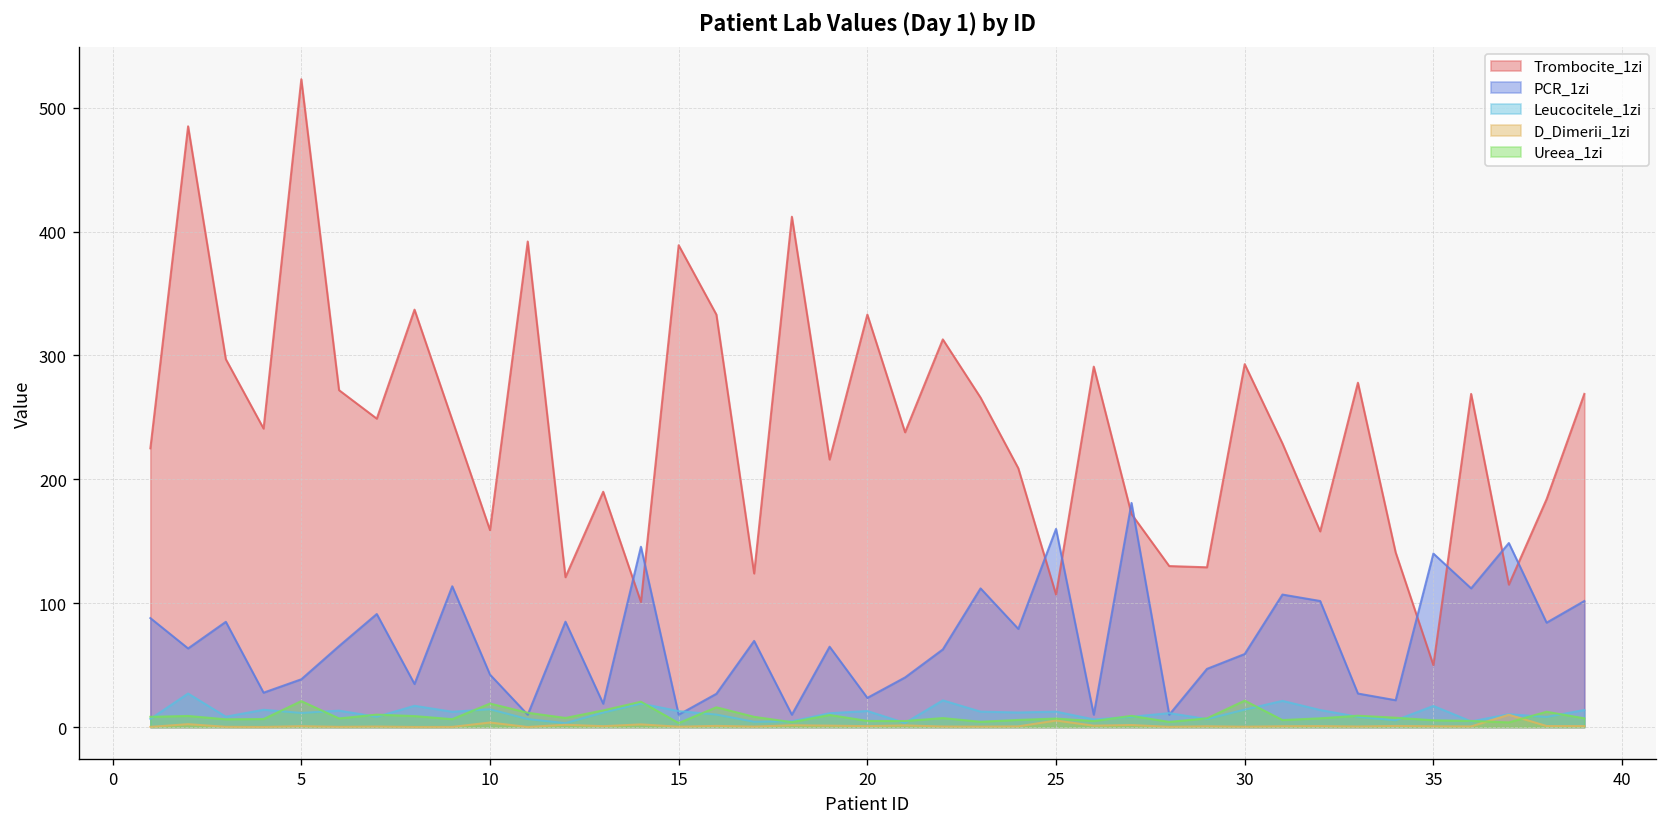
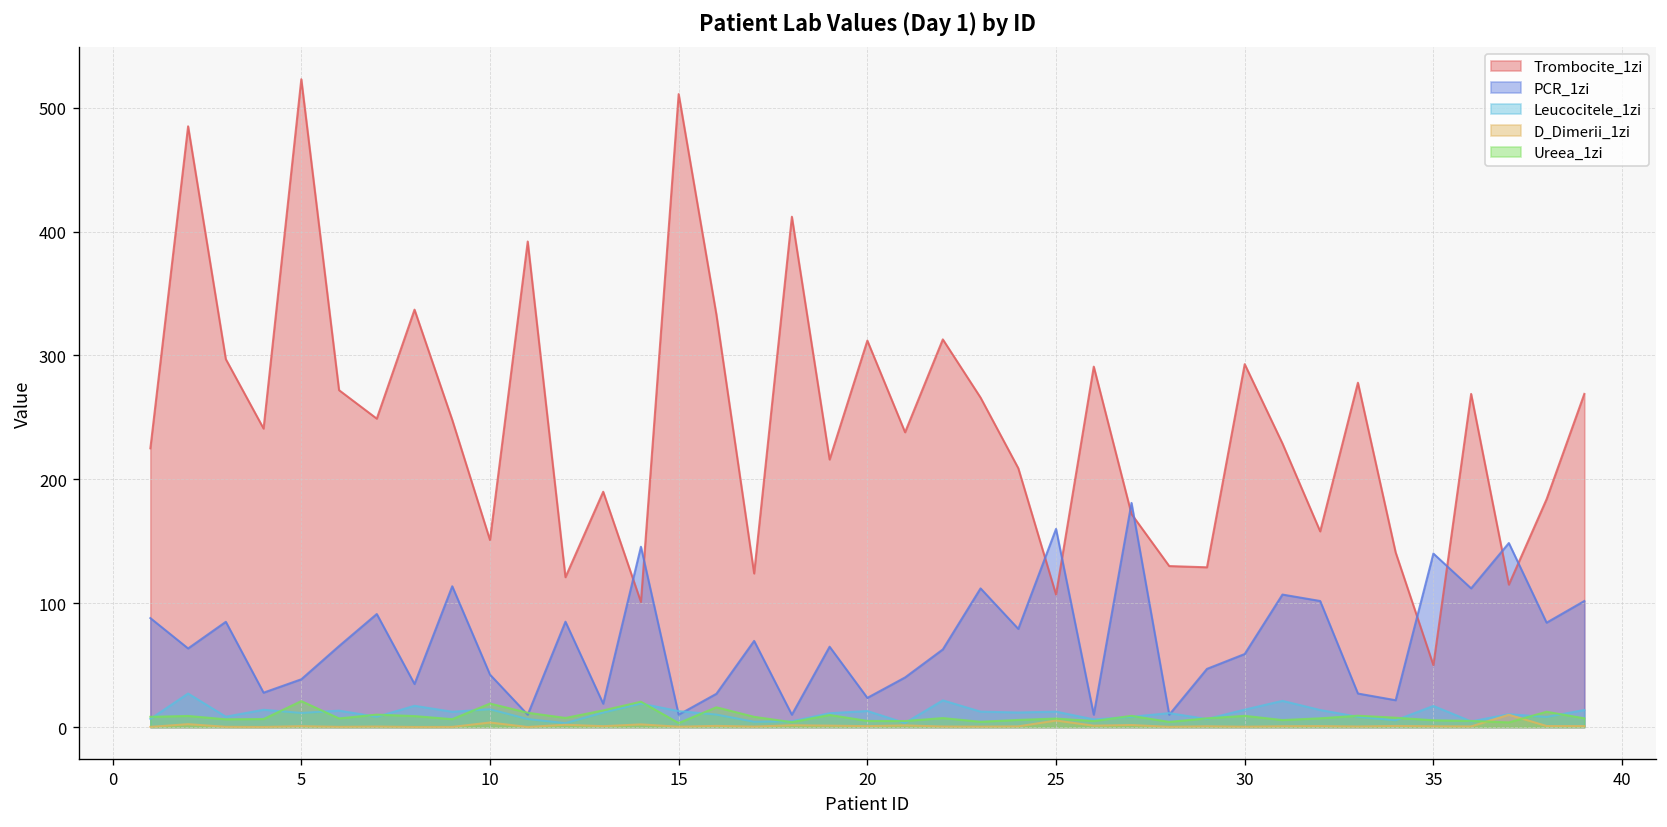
Trombocite_1zi, 10: 159 -> 151
Trombocite_1zi, 15: 389 -> 511
Trombocite_1zi, 20: 333 -> 312
Ureea_1zi, 30: 21 -> 9
